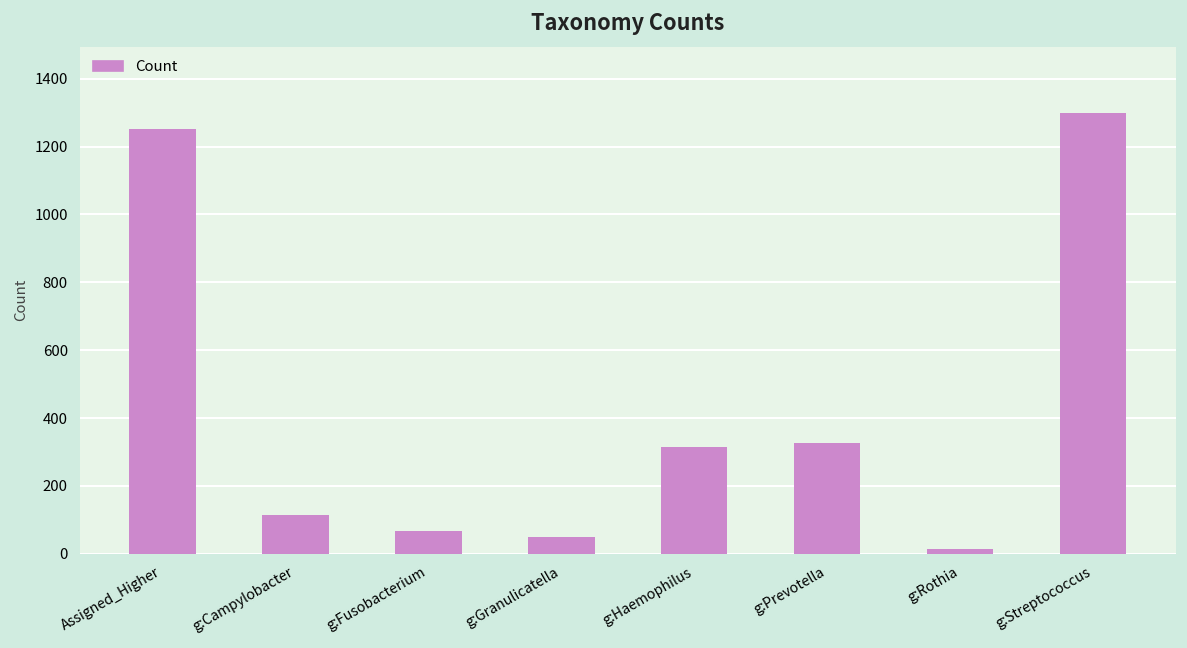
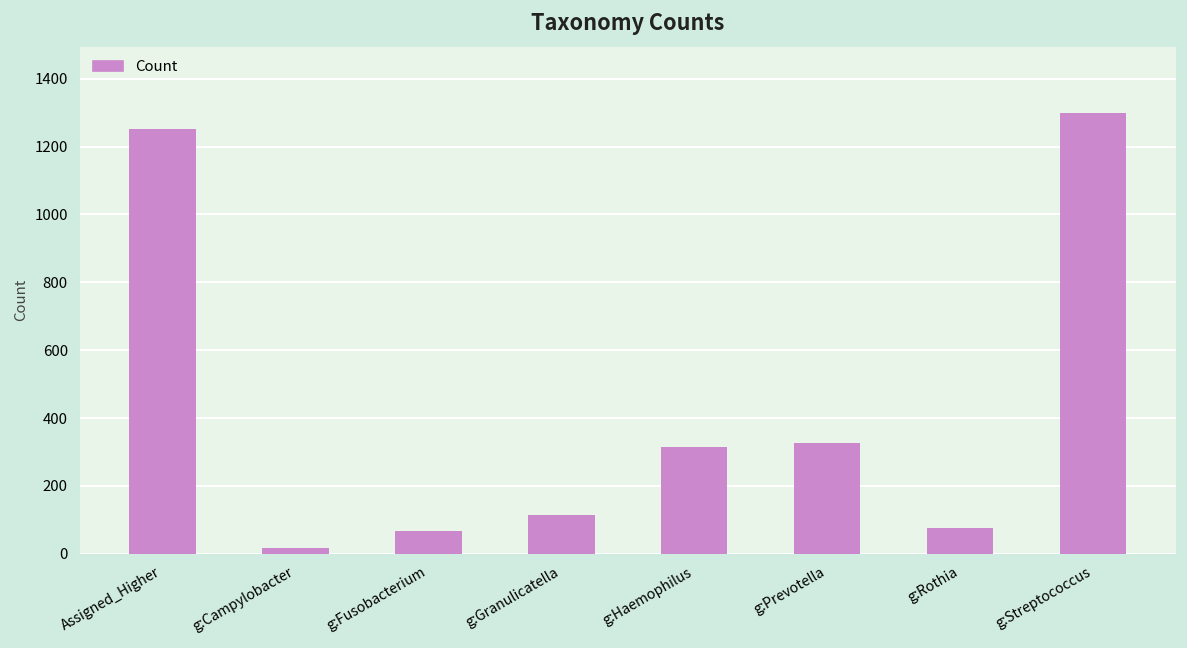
g:Campylobacter: 110 -> 20
g:Granulicatella: 50 -> 110
g:Rothia: 10 -> 70
